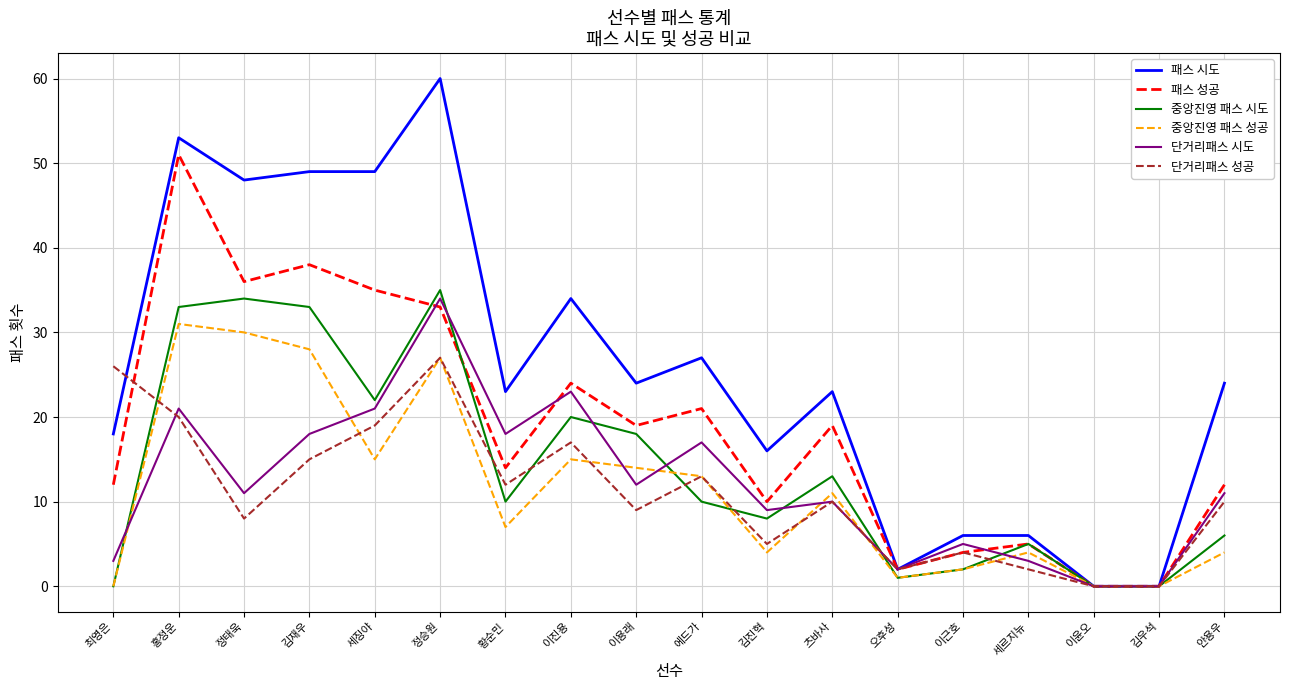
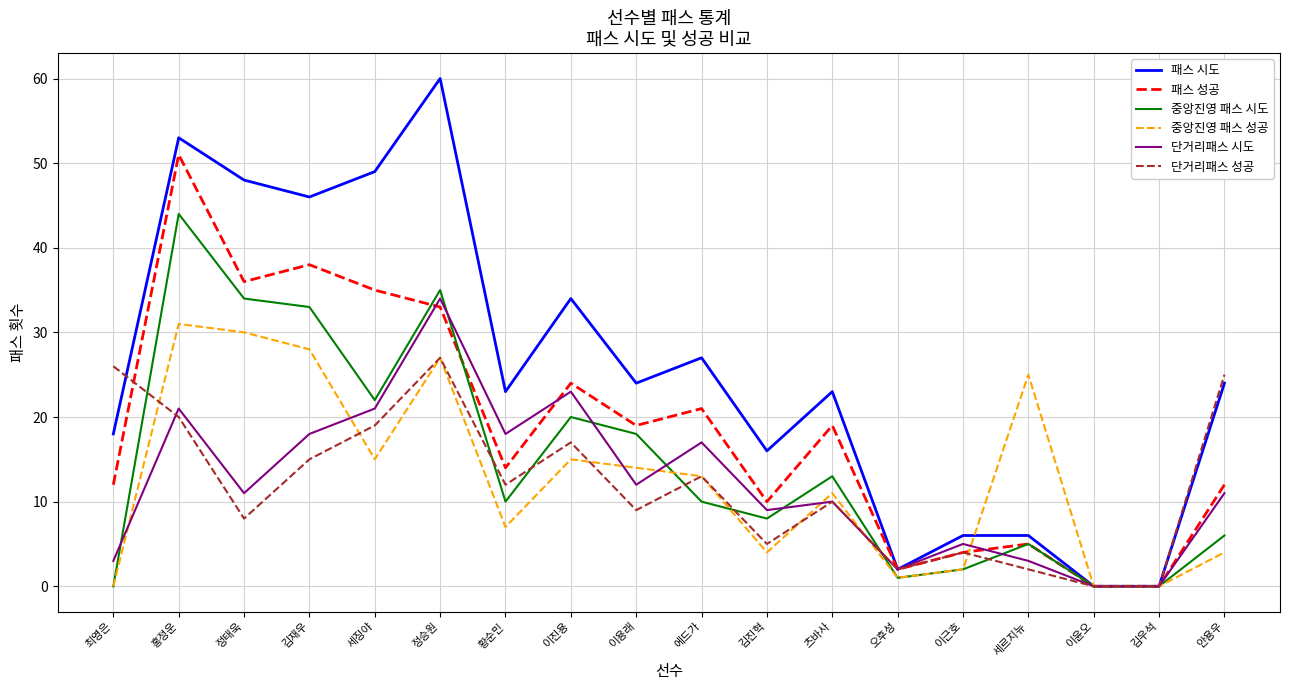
중앙진영 패스 시도, 홍정운: 33 -> 44
패스 시도, 김재우: 49 -> 46
중앙진영 패스 성공, 세르지뉴: 4 -> 25
단거리패스 성공, 안용우: 10 -> 25
